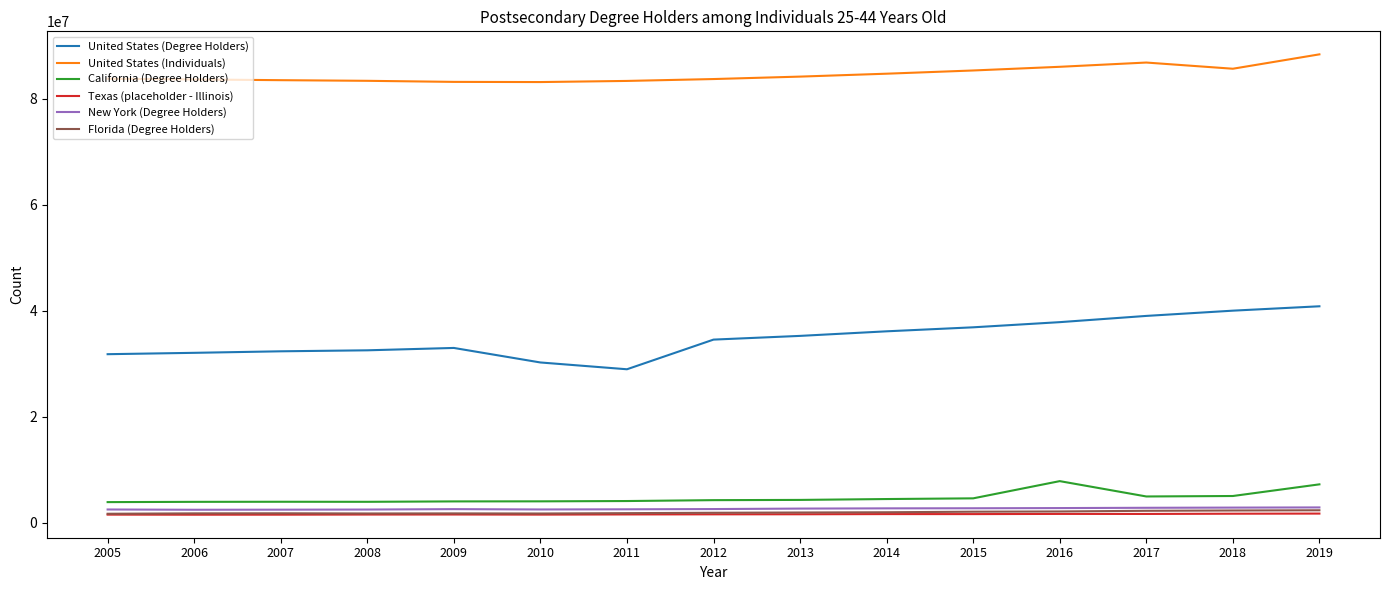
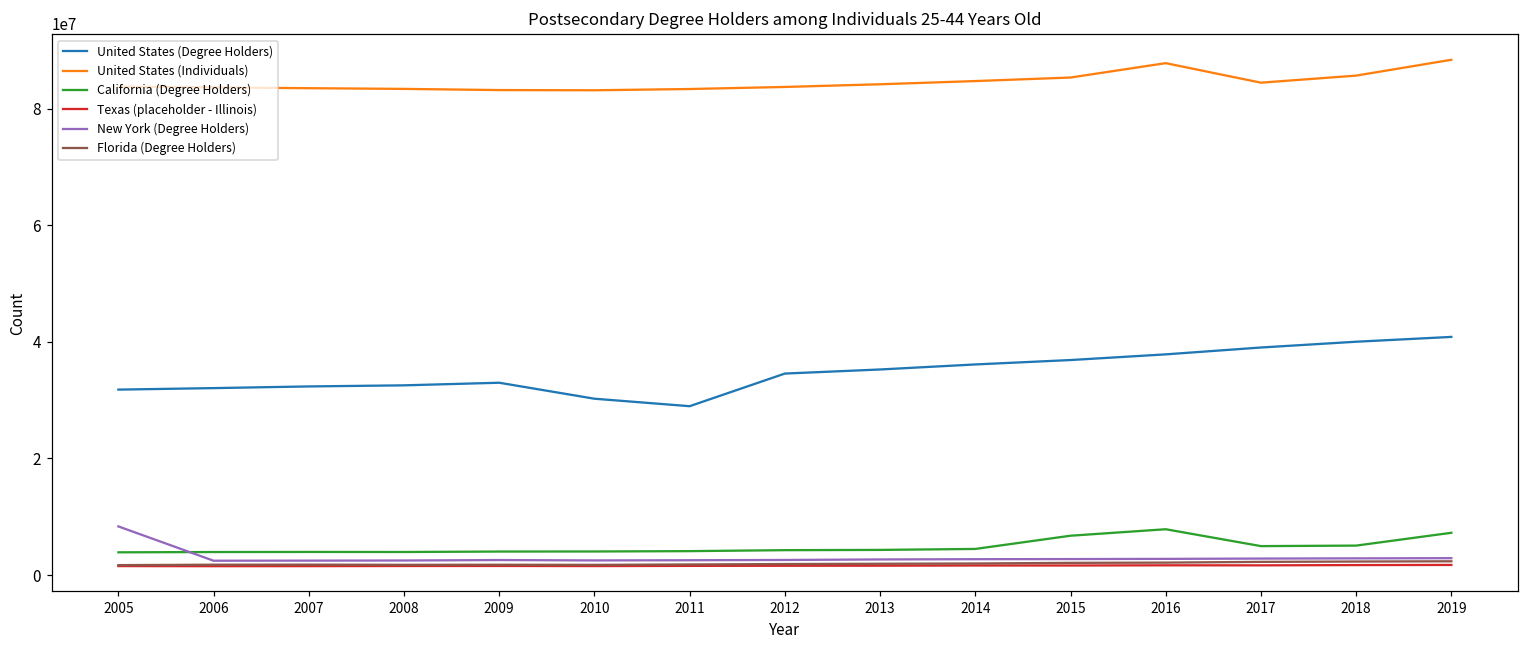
New York (Degree Holders), 2005: 2000000 -> 8000000
California (Degree Holders), 2015: 5000000 -> 7000000
United States (Individuals), 2016: 86000000 -> 88000000
United States (Individuals), 2017: 87000000 -> 84000000
